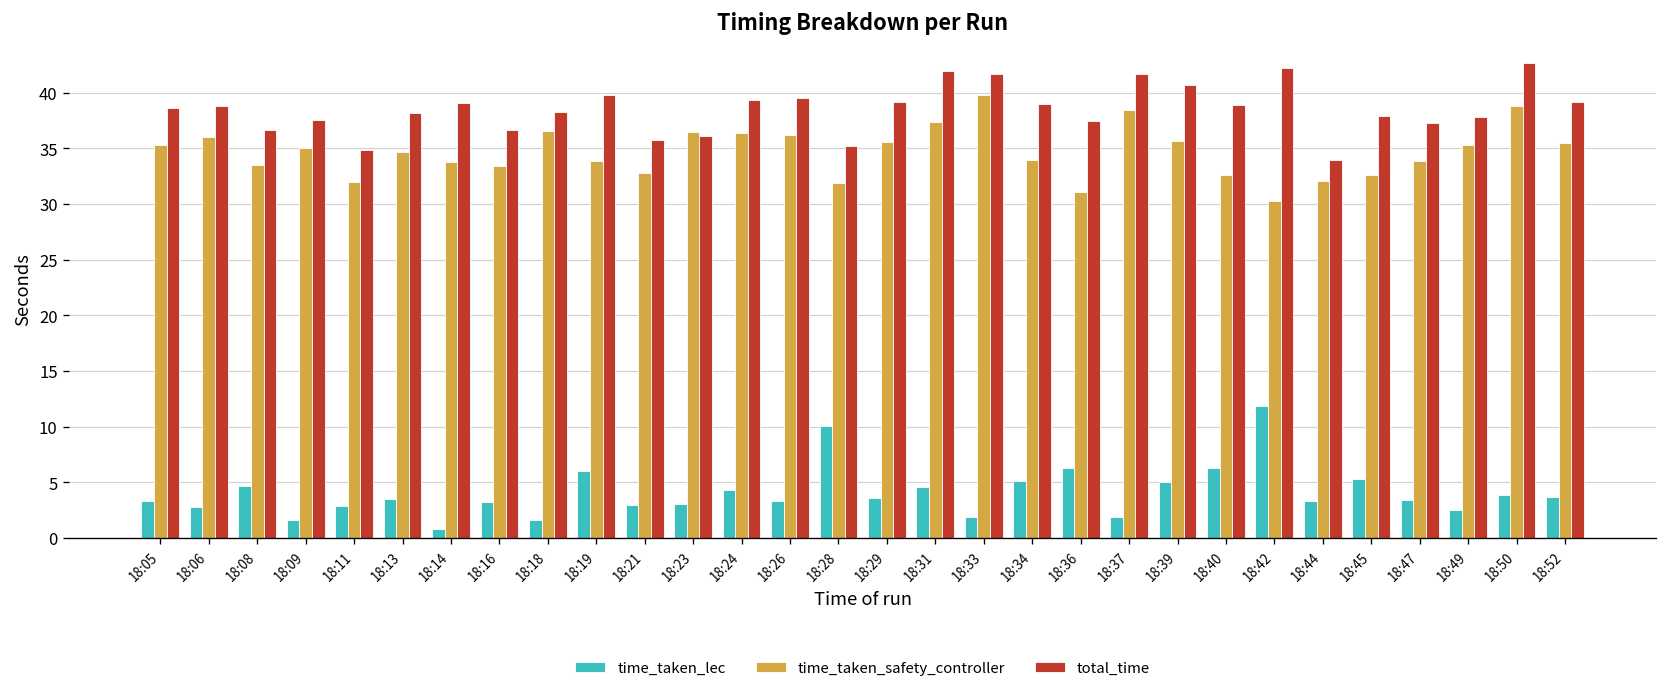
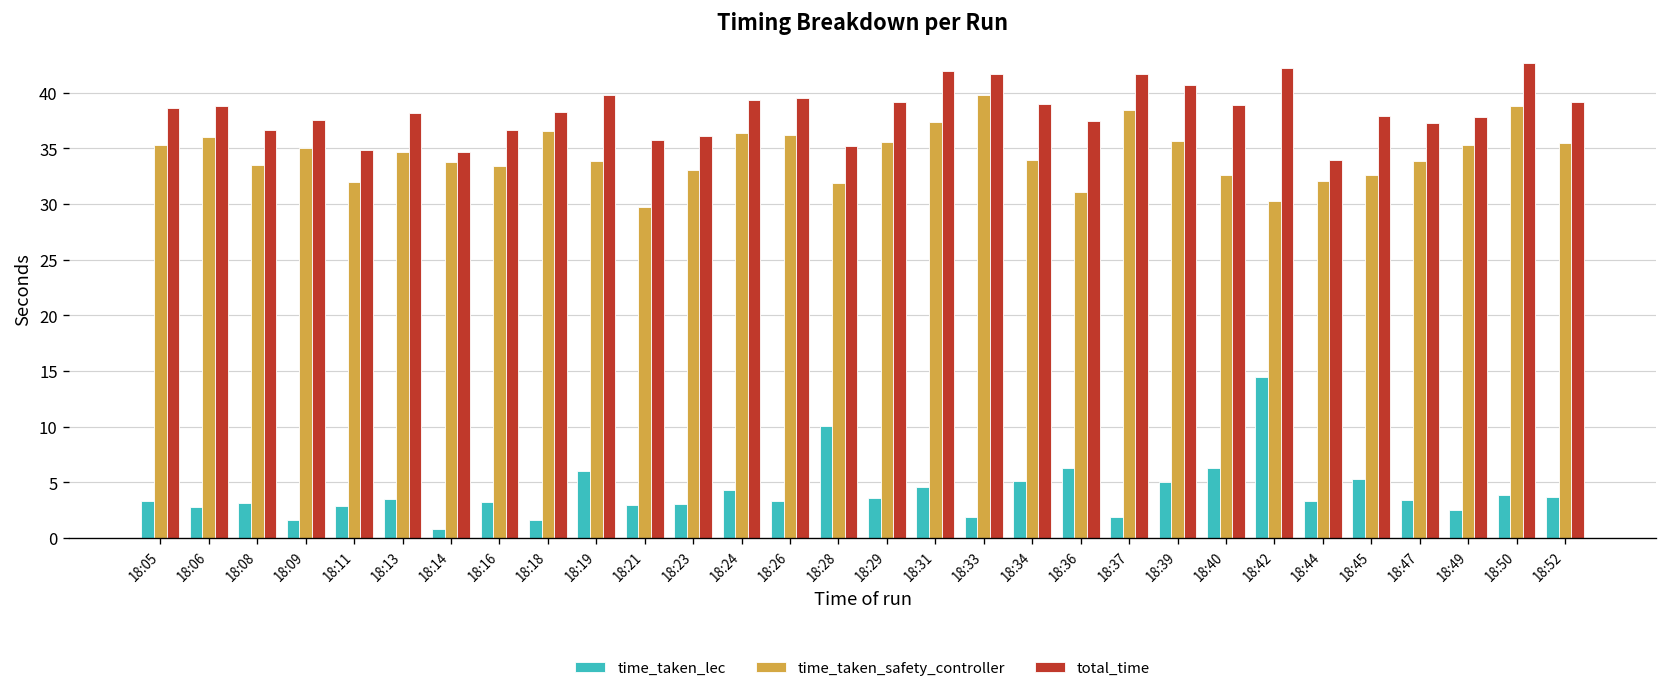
time_taken_lec, 18:08: 5 -> 3
total_time, 18:14: 39 -> 35
time_taken_safety_controller, 18:21: 33 -> 30
time_taken_safety_controller, 18:23: 36 -> 33
time_taken_lec, 18:42: 12 -> 14
